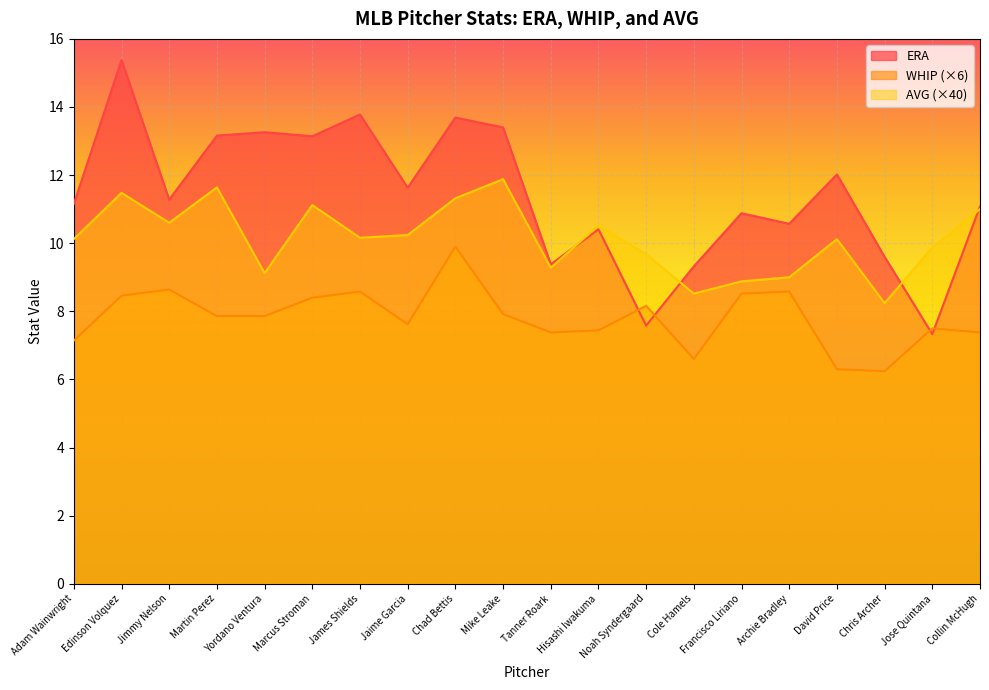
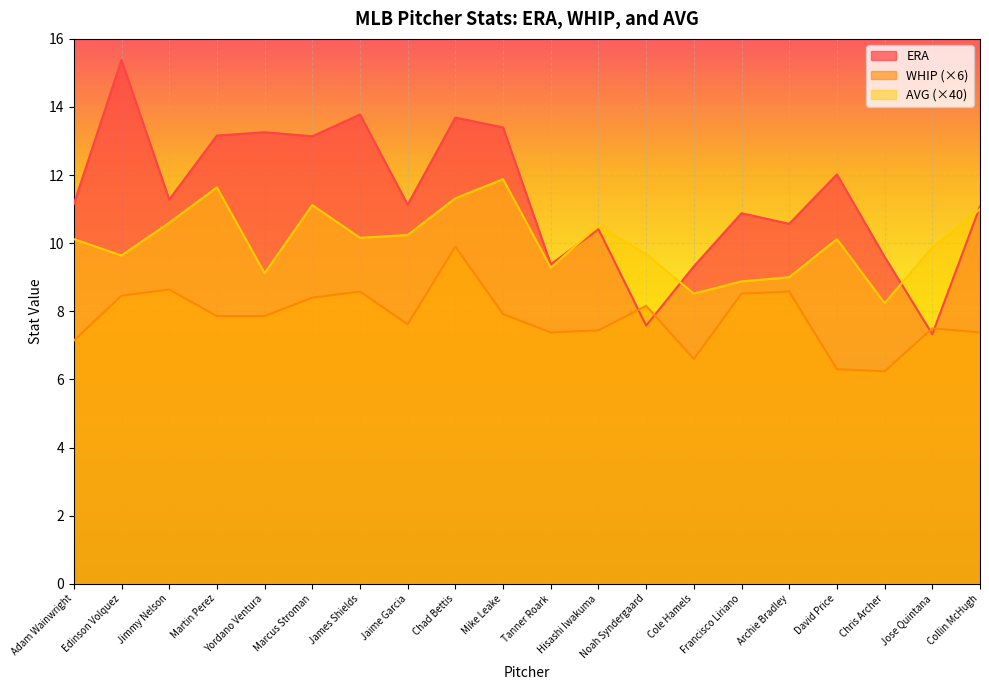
AVG (×40), Edinson Volquez: 11.5 -> 9.6
ERA, Jaime Garcia: 11.6 -> 11.1
